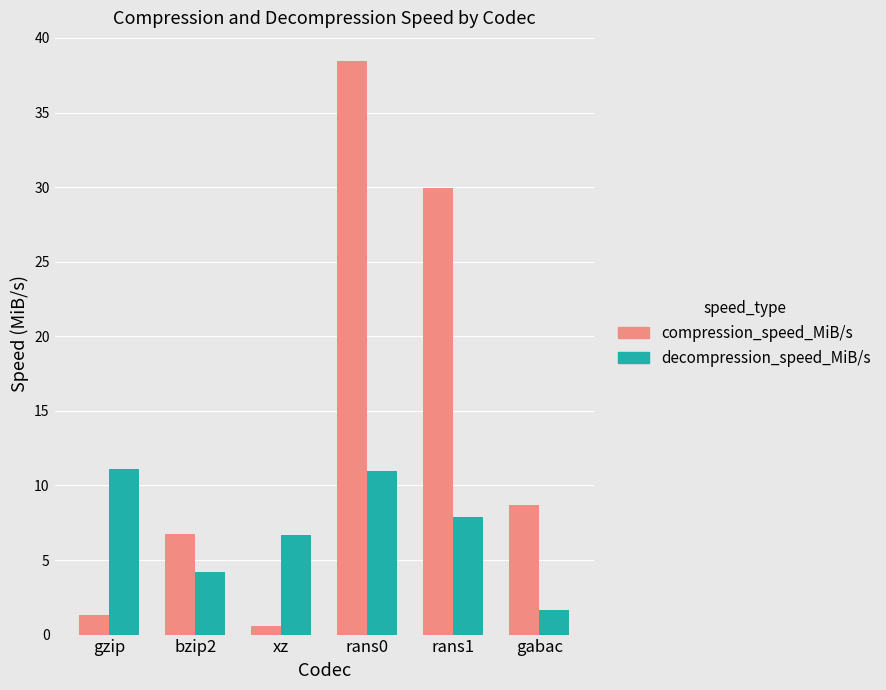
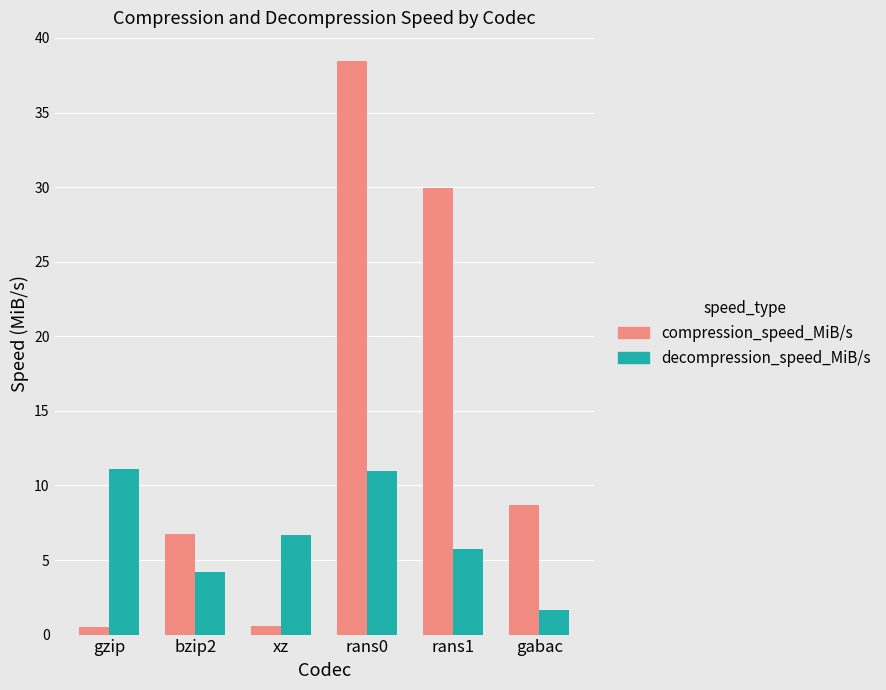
compression_speed_MiB/s, gzip: 1.3 -> 0.5
decompression_speed_MiB/s, rans1: 7.9 -> 5.8
